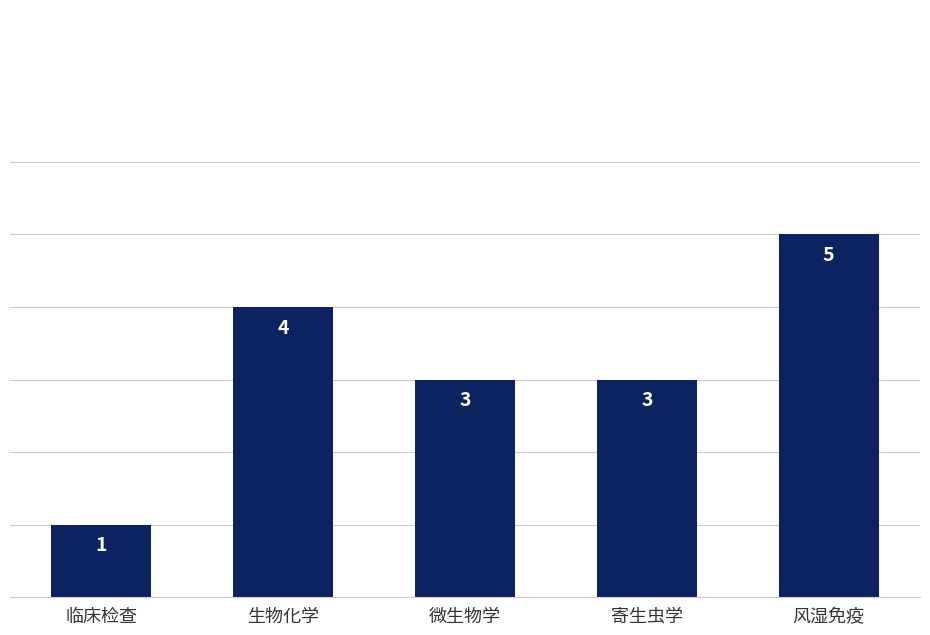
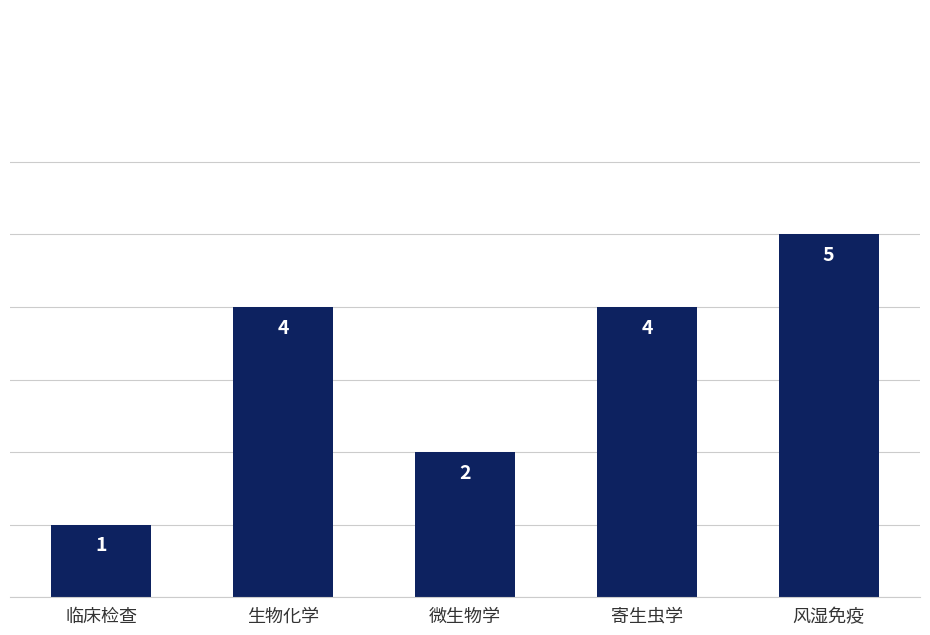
微生物学: 3 -> 2
寄生虫学: 3 -> 4
